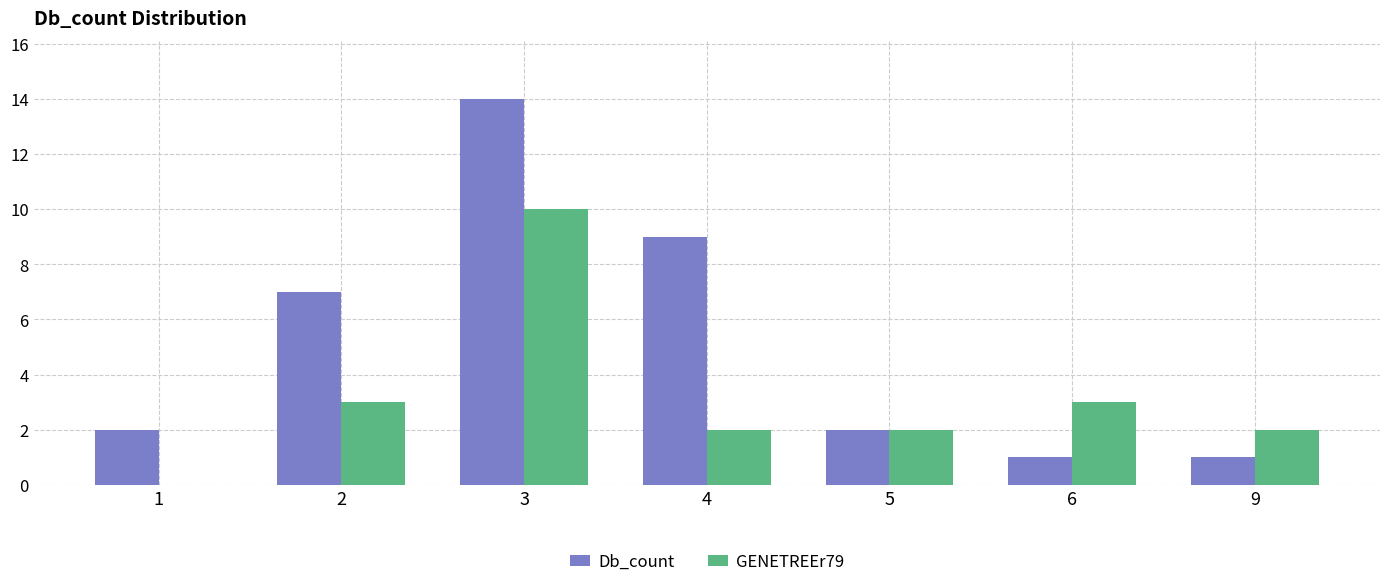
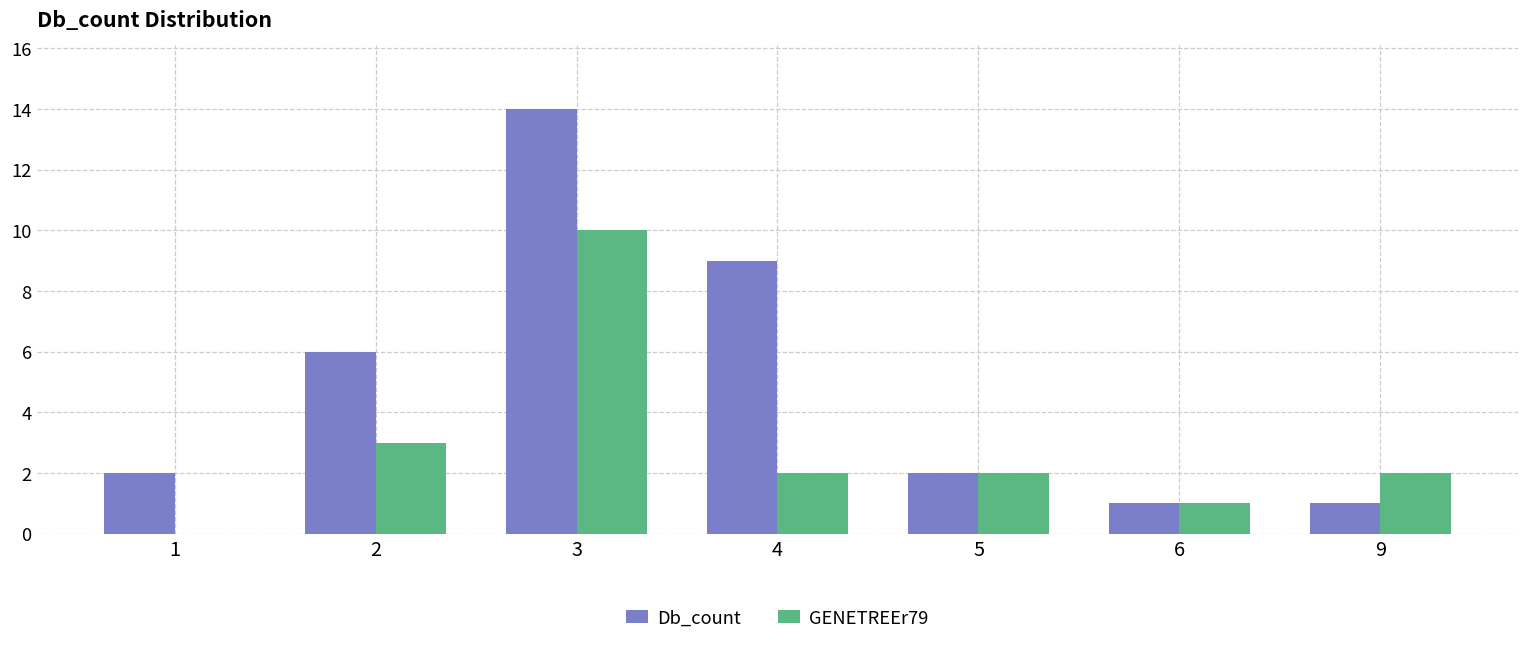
Db_count, 2: 7 -> 6
GENETREEr79, 6: 3 -> 1
